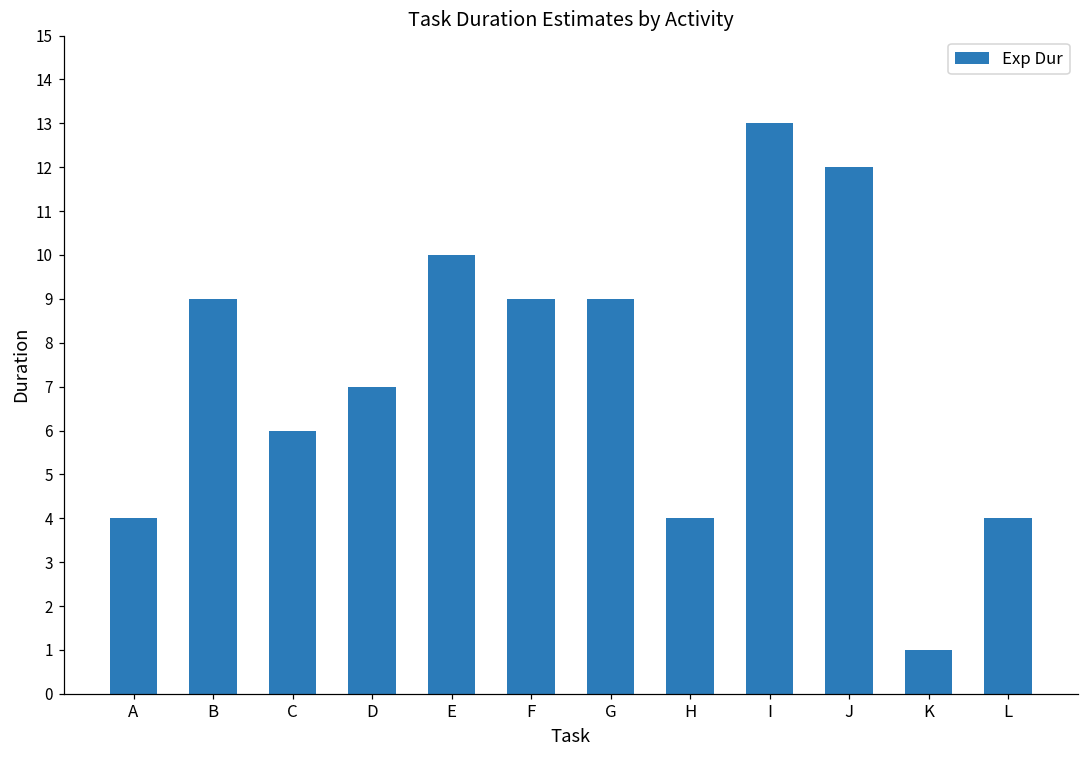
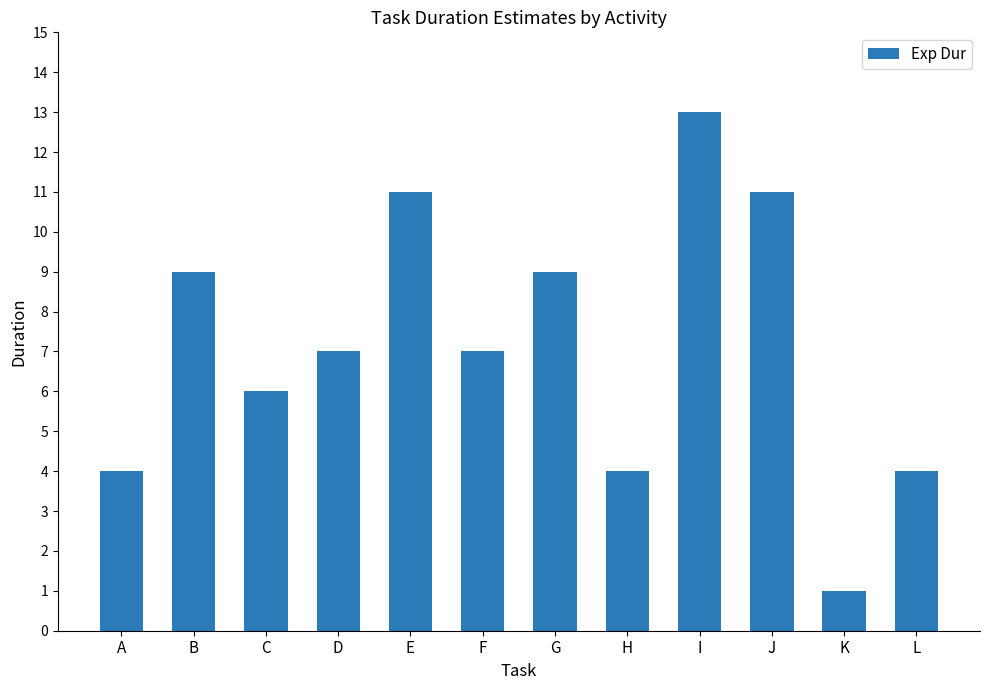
E: 10 -> 11
F: 9 -> 7
J: 12 -> 11
